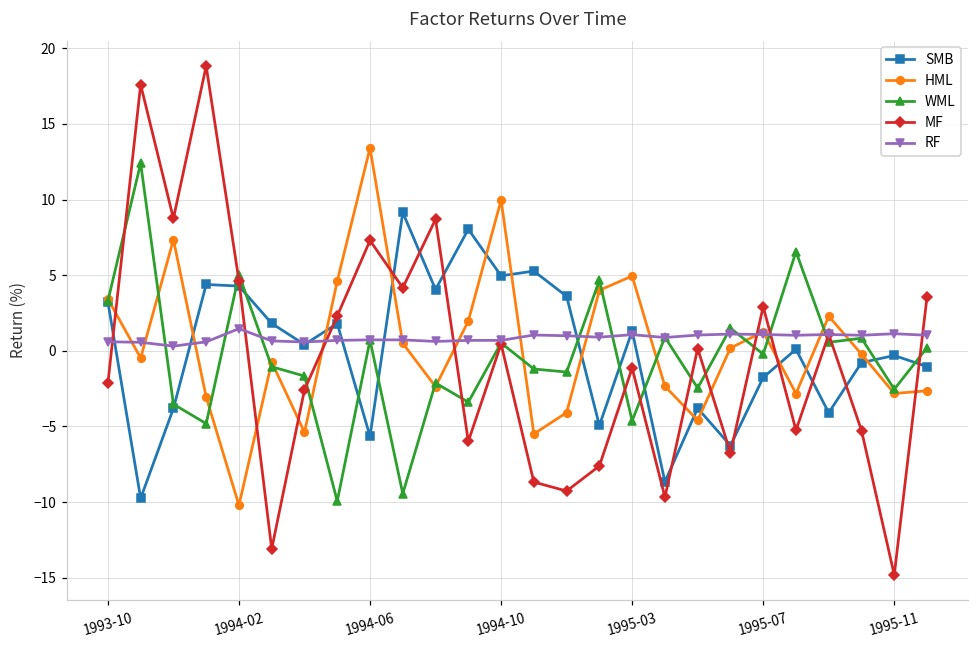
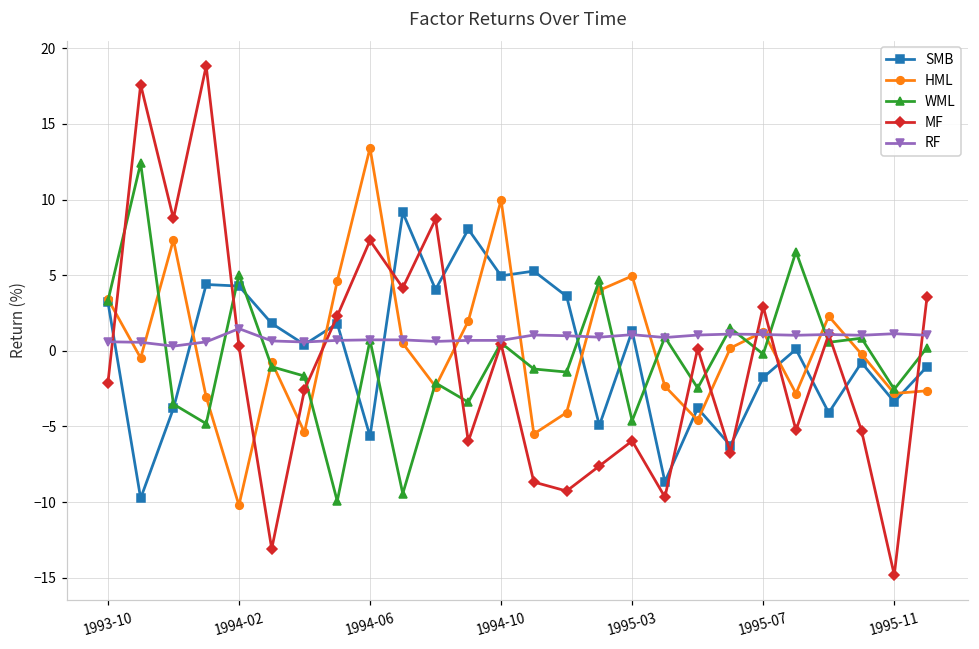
MF, 1994-02: 4.6 -> 0.3
MF, 1995-03: -1.1 -> -6.0
SMB, 1995-11: -0.3 -> -3.4
